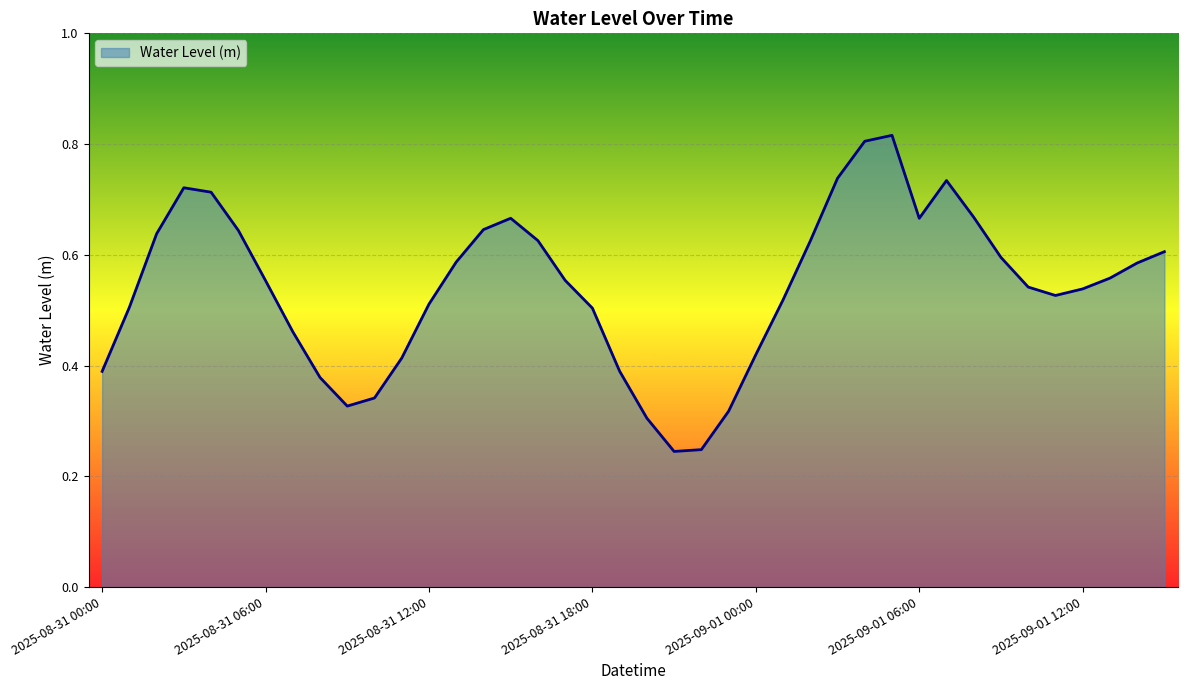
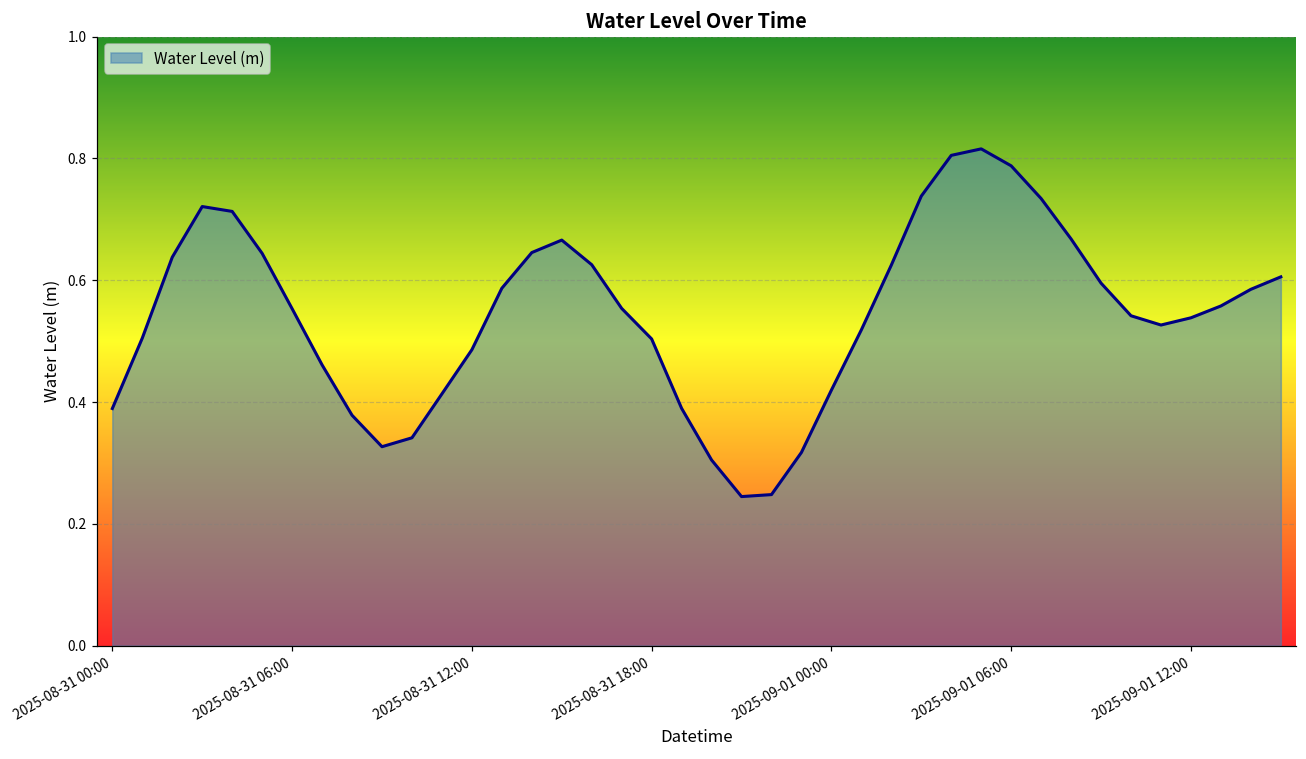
2025-08-31 12:00: 0.51 -> 0.49
2025-09-01 06:00: 0.67 -> 0.79
